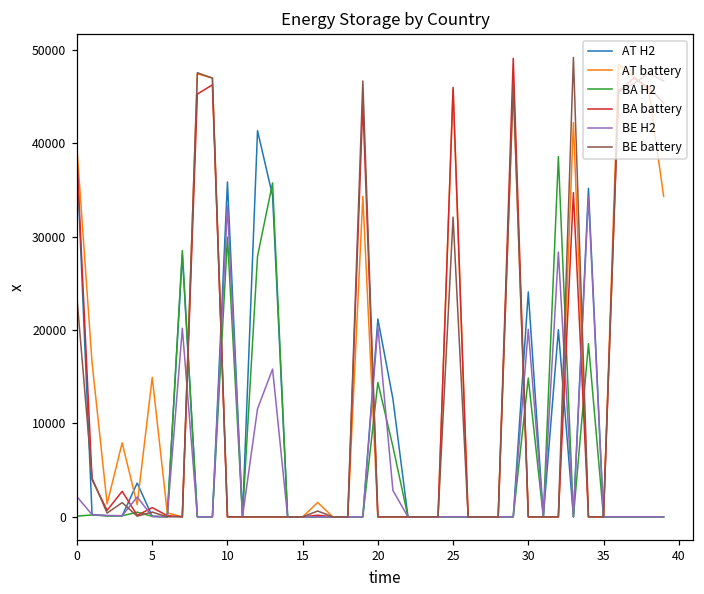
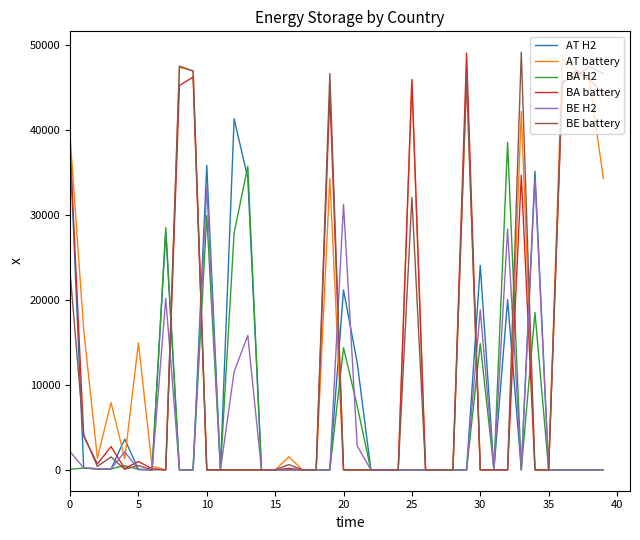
BE H2, 20: 20000 -> 31000
BE H2, 30: 20000 -> 19000
